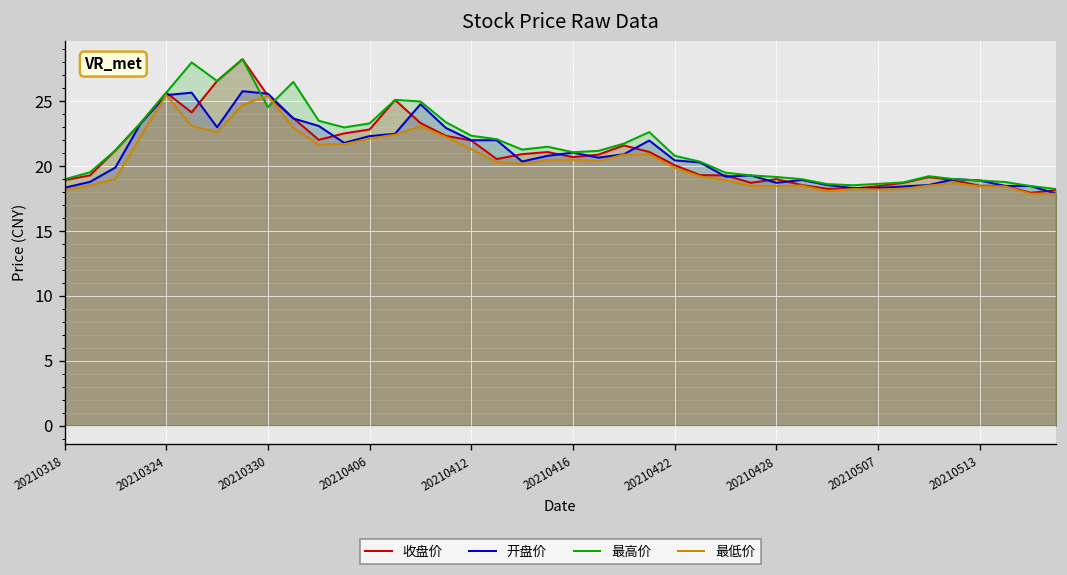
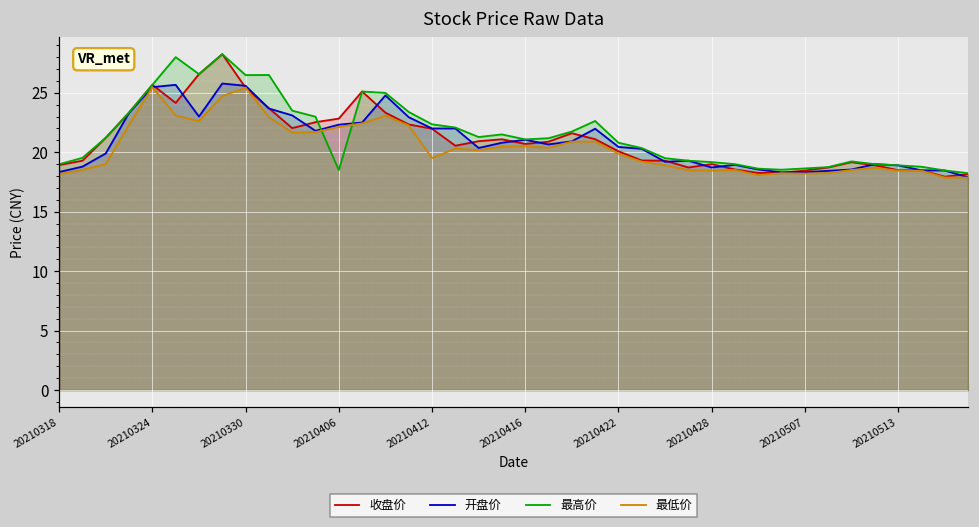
最高价, 20210330: 24.6 -> 26.5
最高价, 20210406: 23.3 -> 18.5
最低价, 20210412: 21.3 -> 19.5
